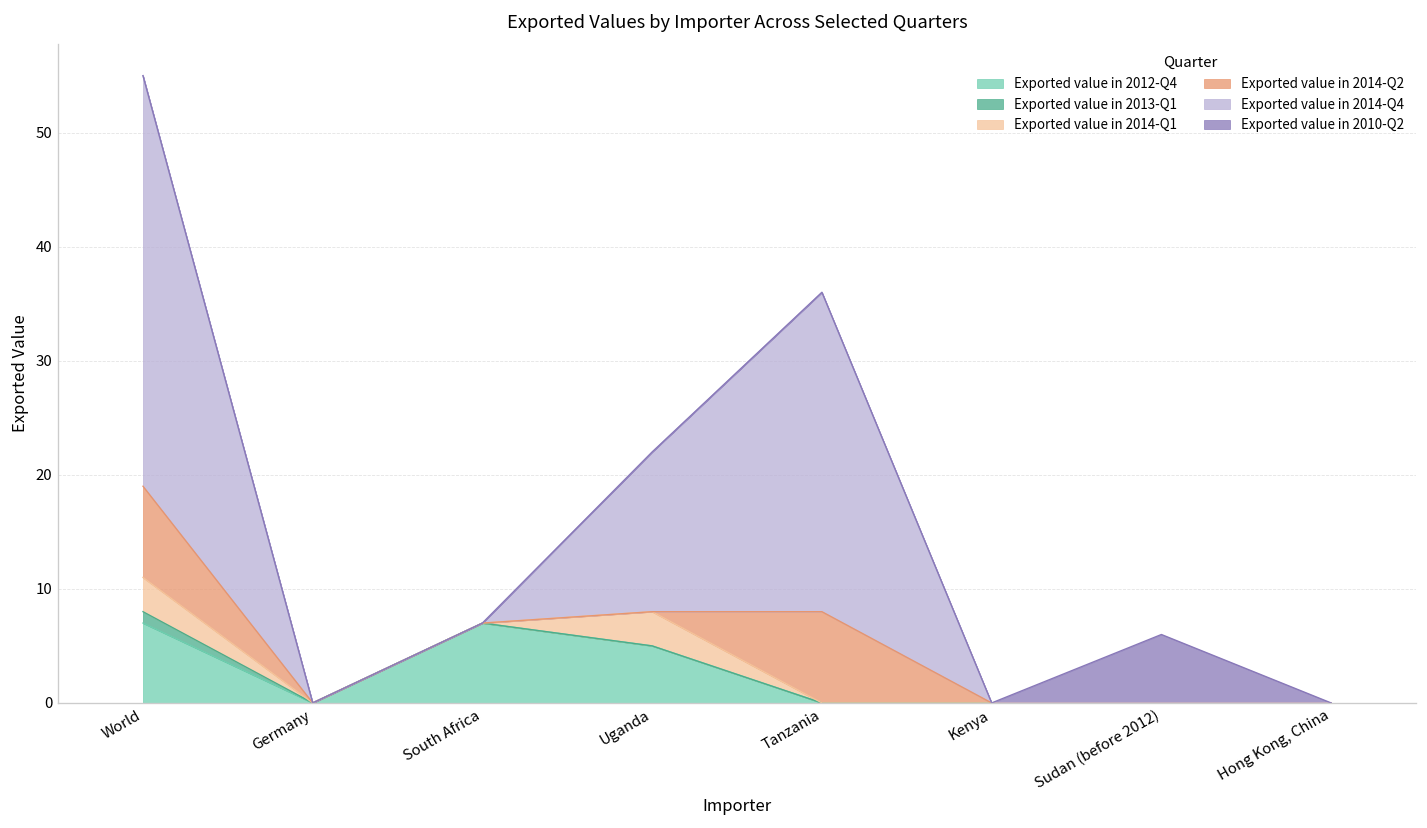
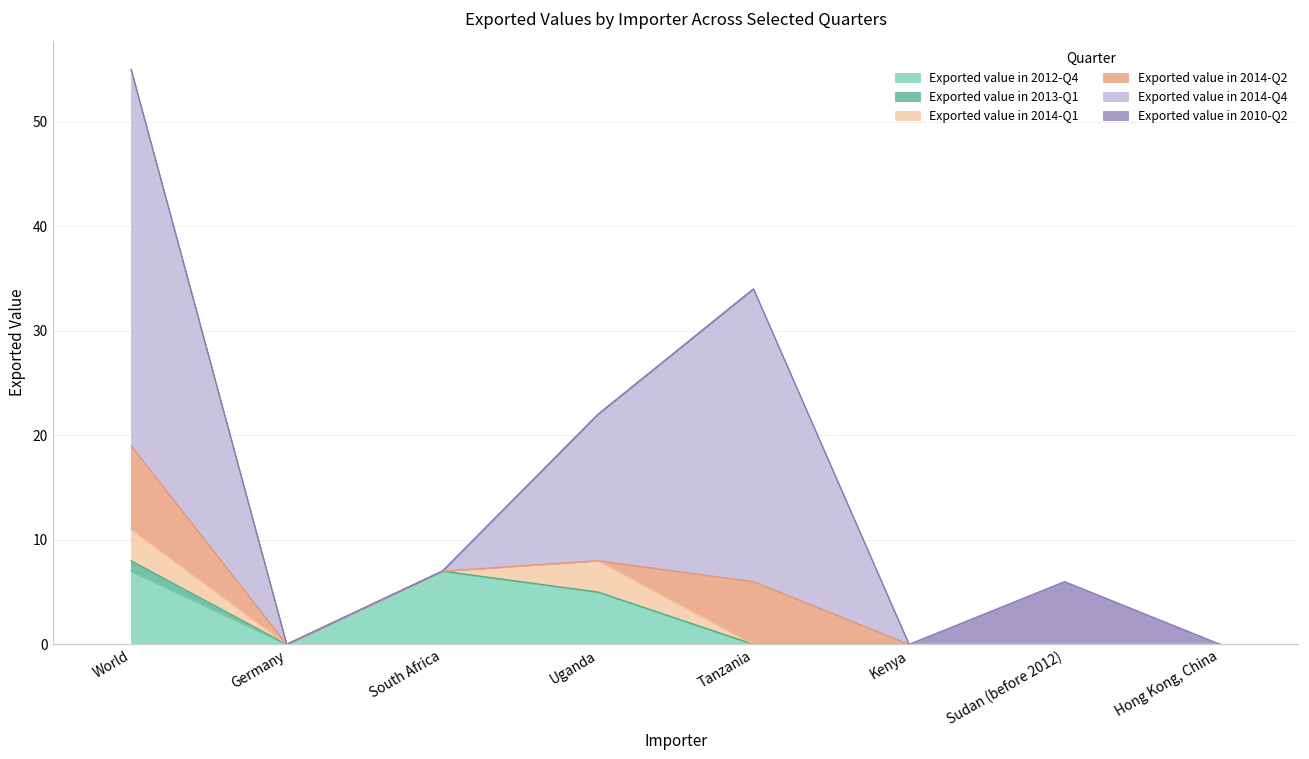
Exported value in 2014-Q2, Tanzania: 8 -> 6
